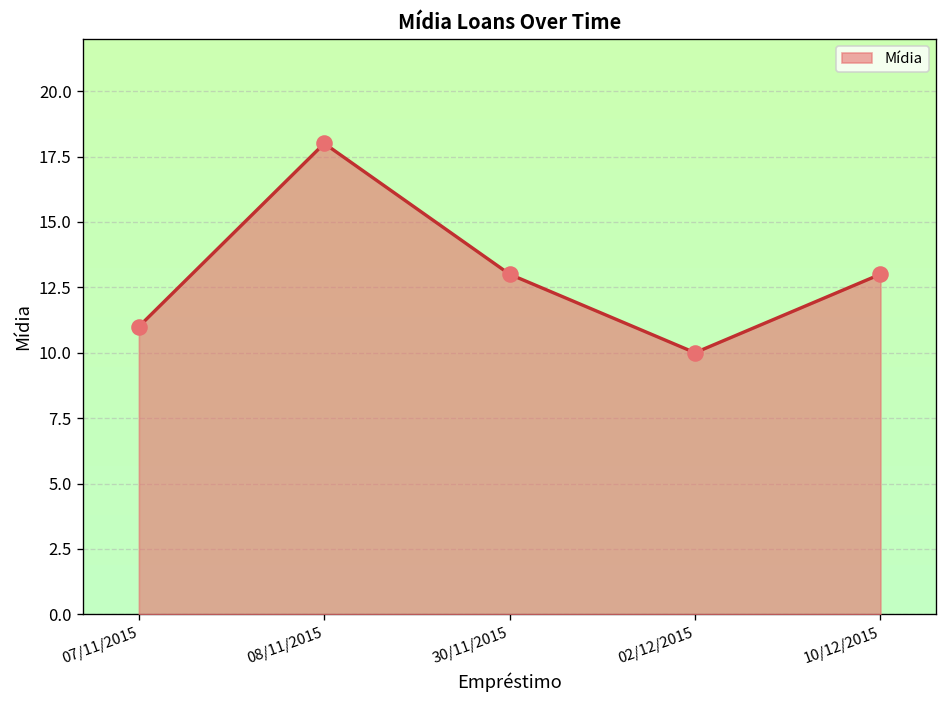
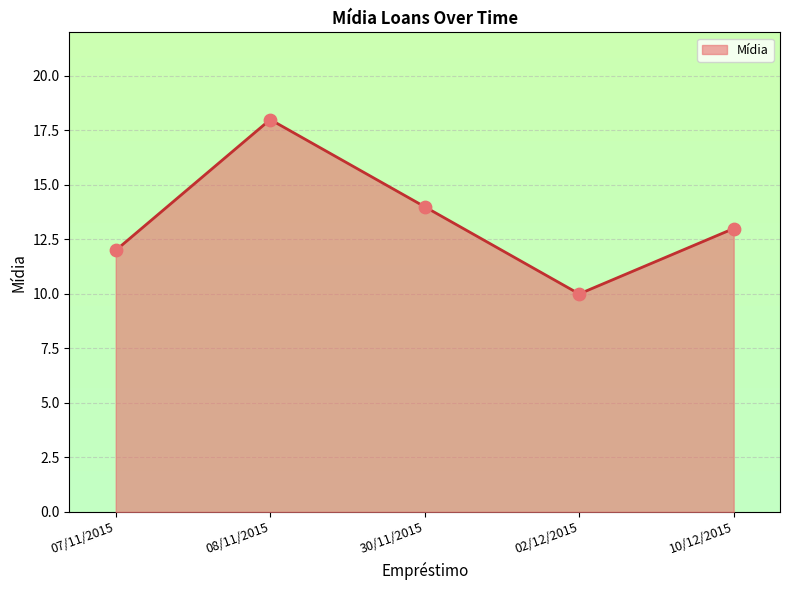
07/11/2015: 11 -> 12
30/11/2015: 13 -> 14
